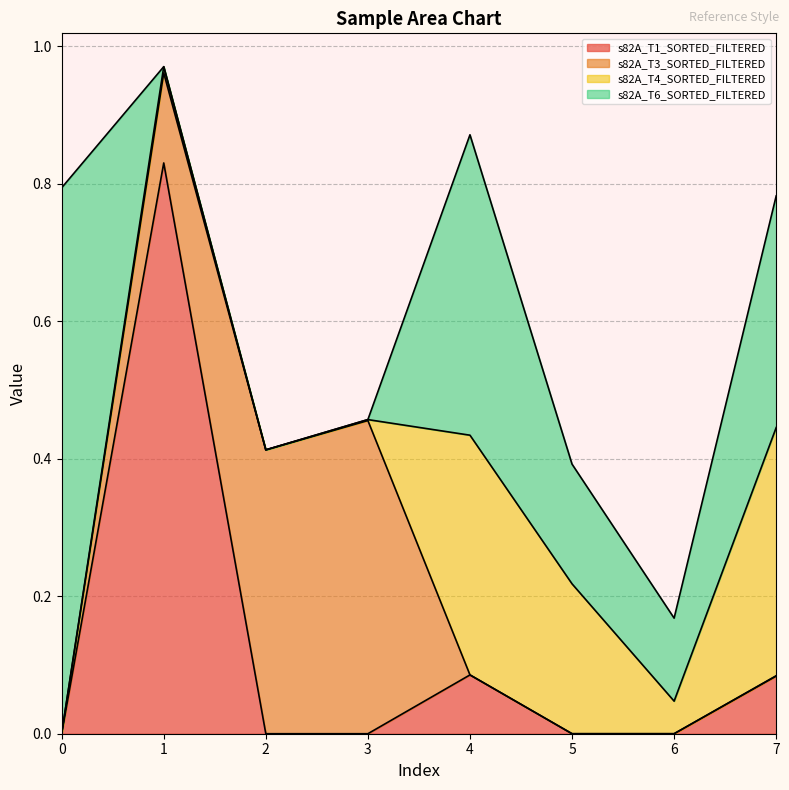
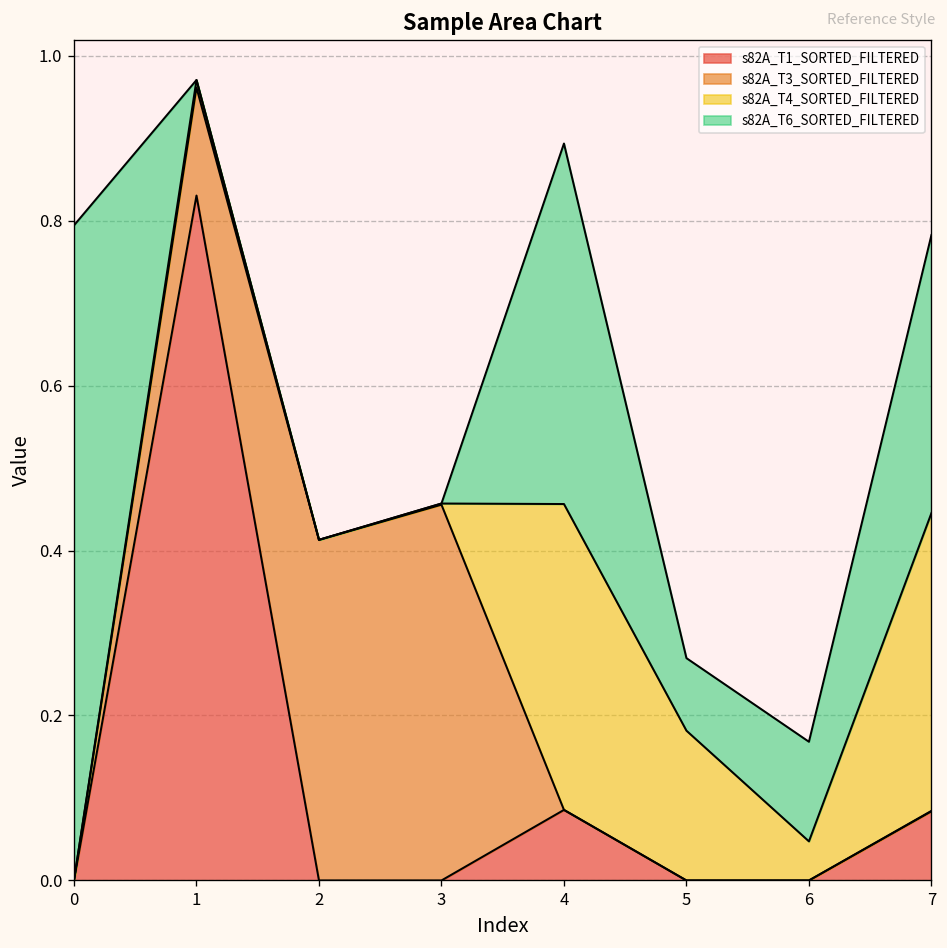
s82A_T4_SORTED_FILTERED, 4: 0.35 -> 0.37
s82A_T4_SORTED_FILTERED, 5: 0.22 -> 0.18
s82A_T6_SORTED_FILTERED, 5: 0.17 -> 0.09
